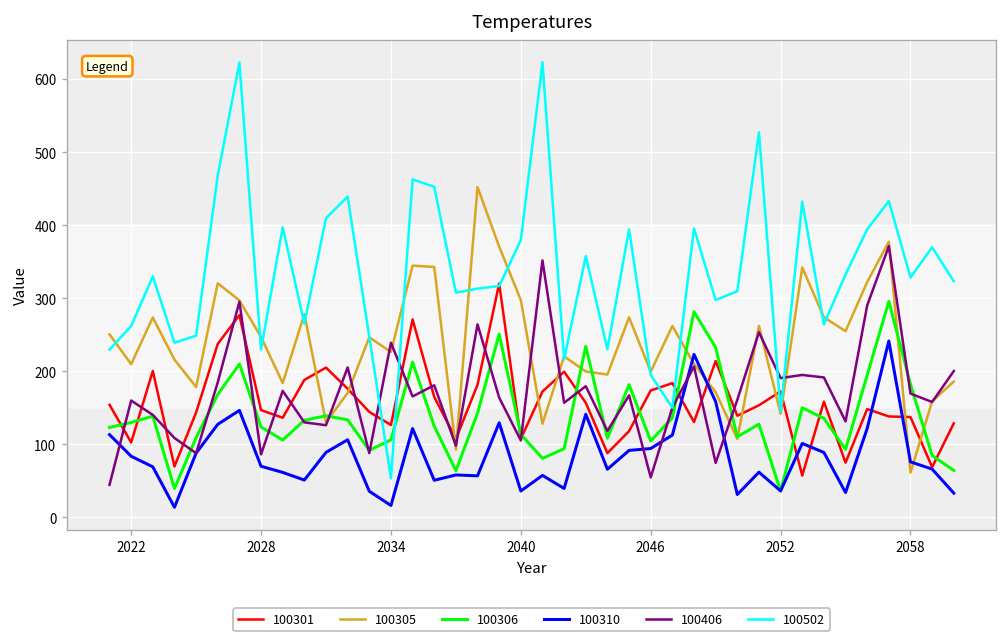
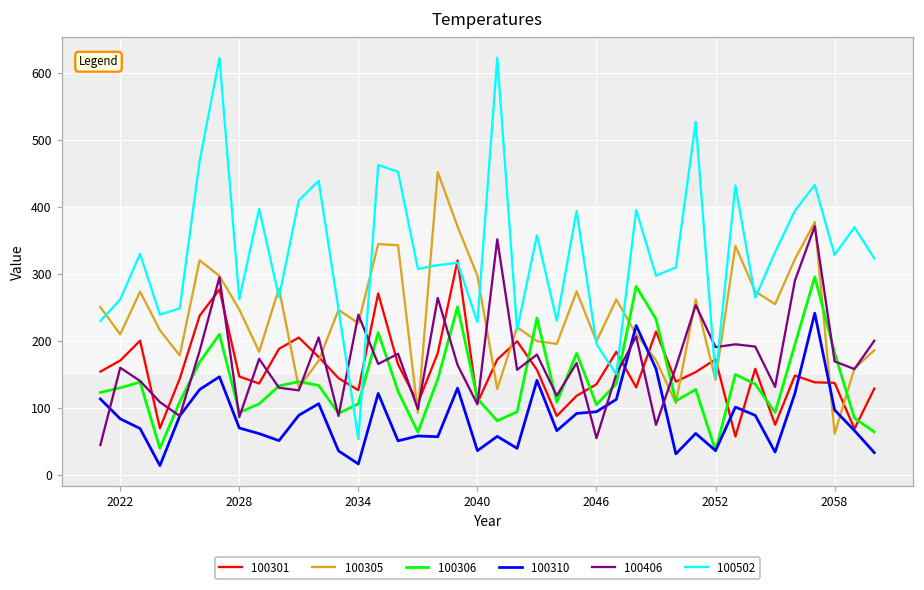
100301, 2022: 100 -> 170
100306, 2028: 120 -> 90
100502, 2028: 230 -> 260
100502, 2040: 380 -> 230
100301, 2046: 170 -> 140
100310, 2058: 80 -> 100
